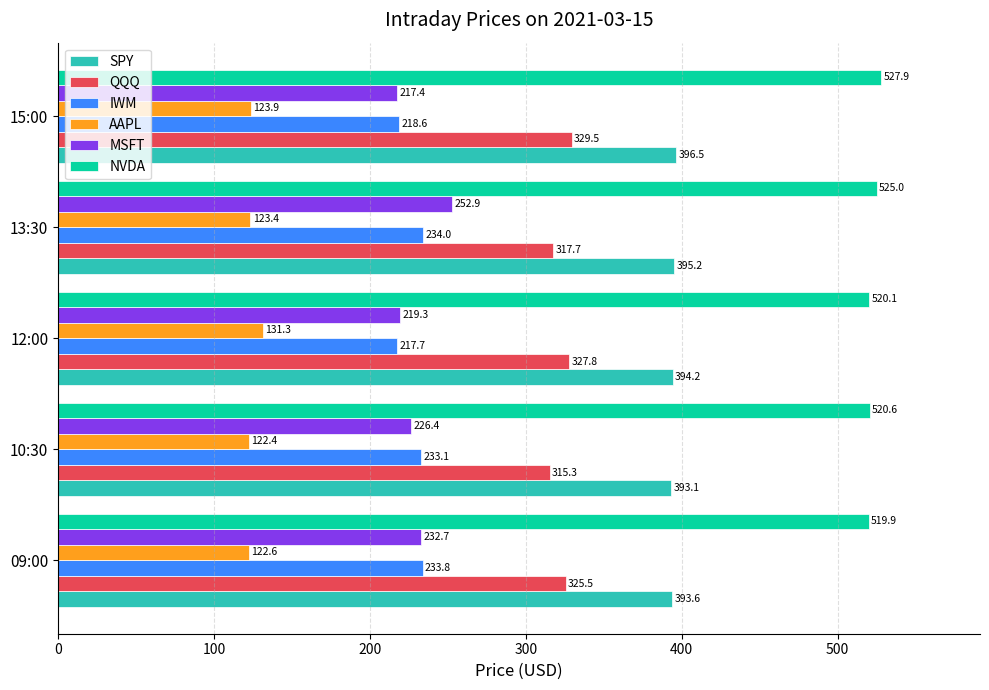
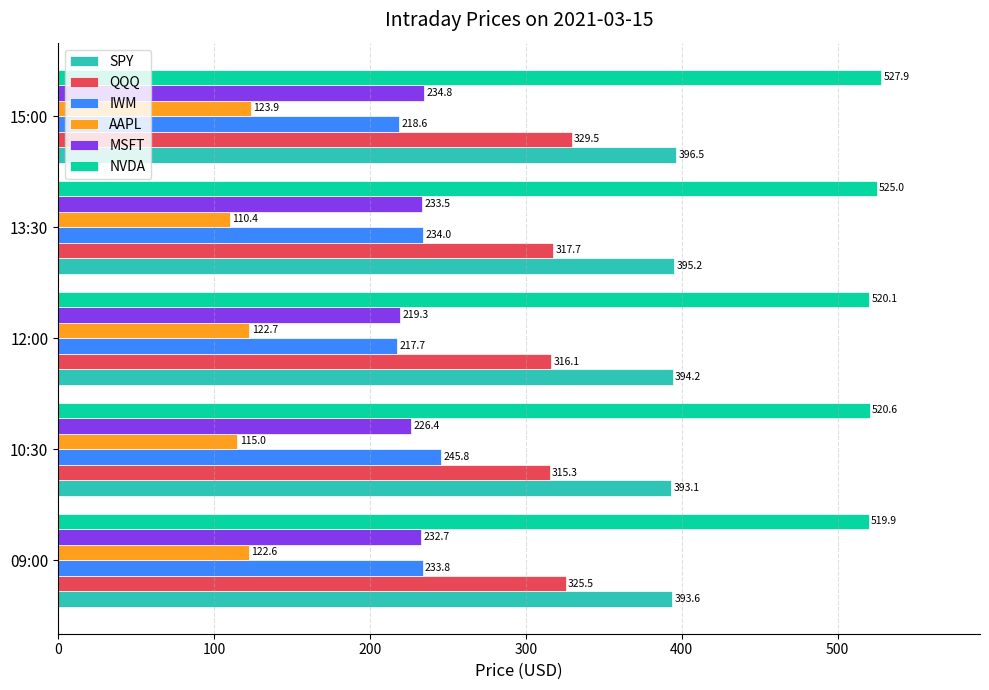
MSFT, 15:00: 217.4 -> 234.8
MSFT, 13:30: 252.9 -> 233.5
AAPL, 13:30: 123.4 -> 110.4
AAPL, 12:00: 131.3 -> 122.7
QQQ, 12:00: 327.8 -> 316.1
AAPL, 10:30: 122.4 -> 115.0
IWM, 10:30: 233.1 -> 245.8
